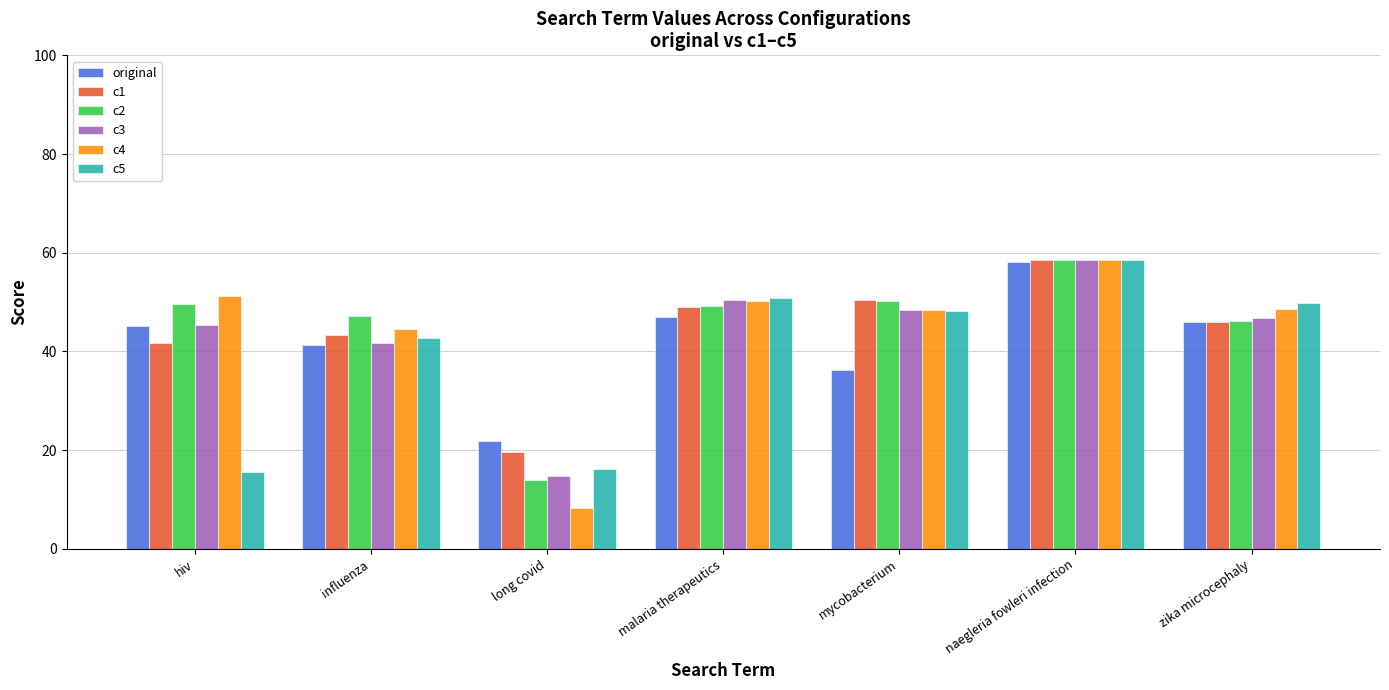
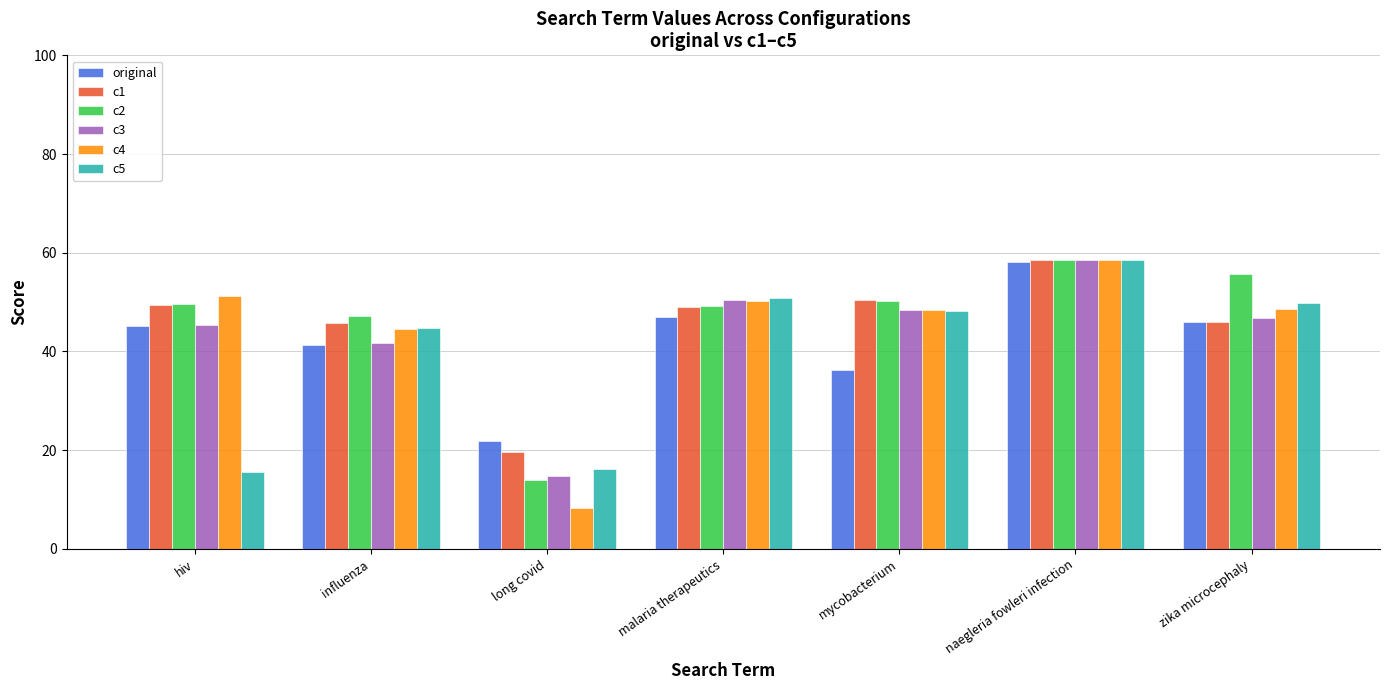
c1, hiv: 42 -> 49
c1, influenza: 43 -> 46
c5, influenza: 43 -> 45
c2, zika microcephaly: 46 -> 56
